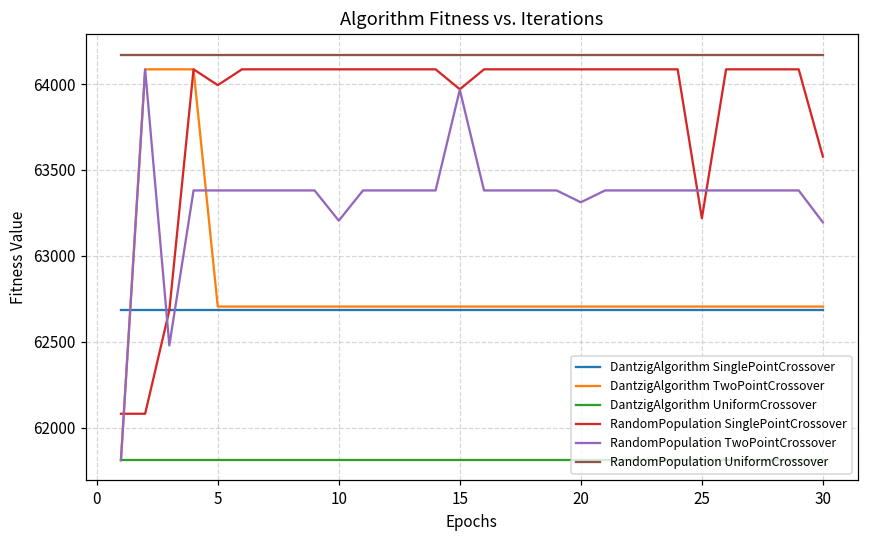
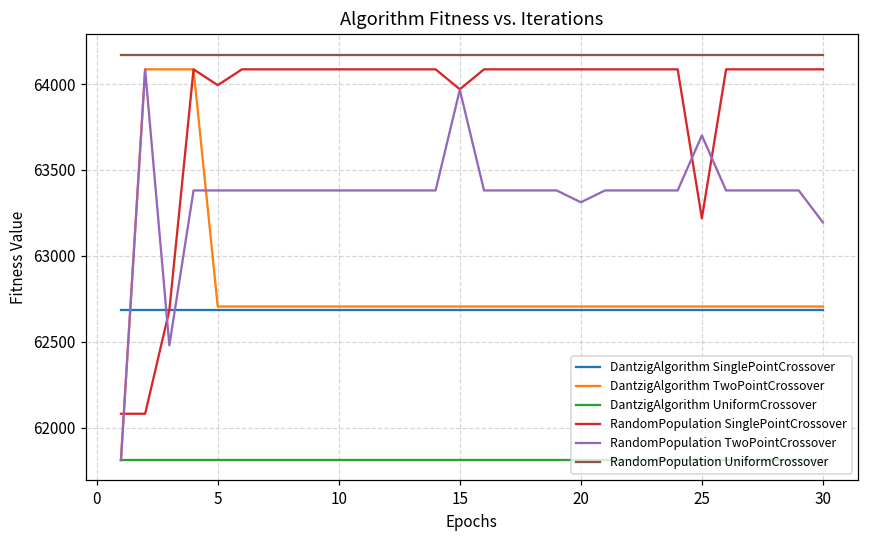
RandomPopulation TwoPointCrossover, 10: 63210 -> 63380
RandomPopulation TwoPointCrossover, 25: 63380 -> 63700
RandomPopulation SinglePointCrossover, 30: 63580 -> 64090
